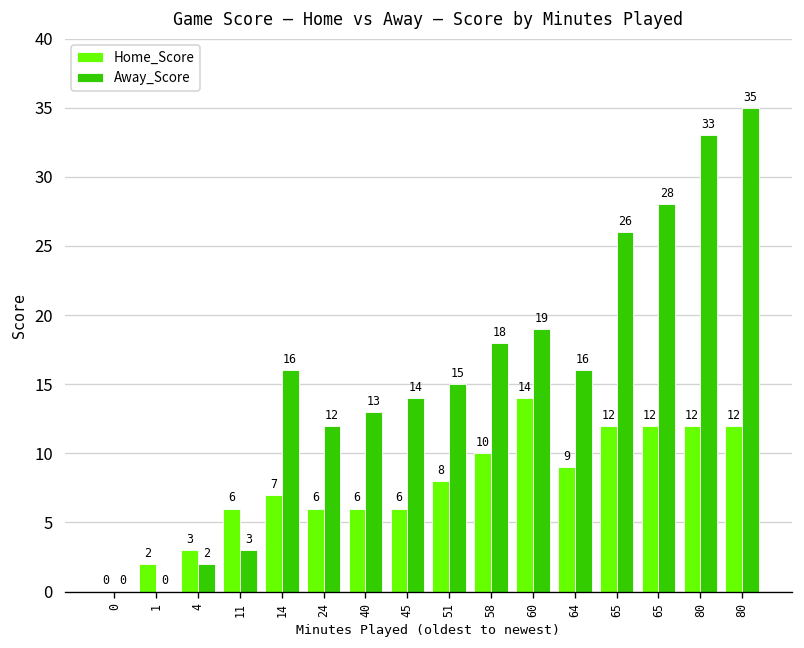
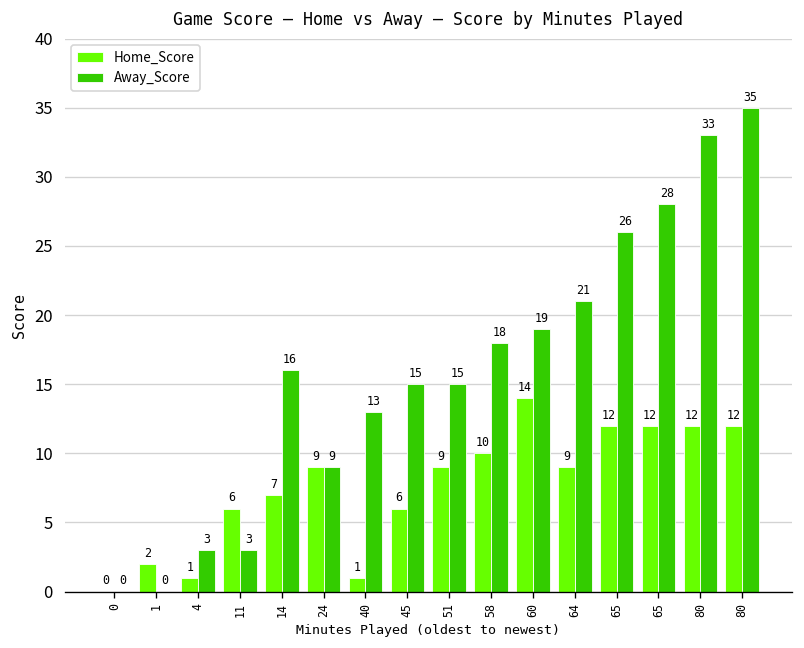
Home_Score, 4: 3 -> 1
Away_Score, 4: 2 -> 3
Home_Score, 24: 6 -> 9
Away_Score, 24: 12 -> 9
Home_Score, 40: 6 -> 1
Away_Score, 45: 14 -> 15
Home_Score, 51: 8 -> 9
Away_Score, 64: 16 -> 21
